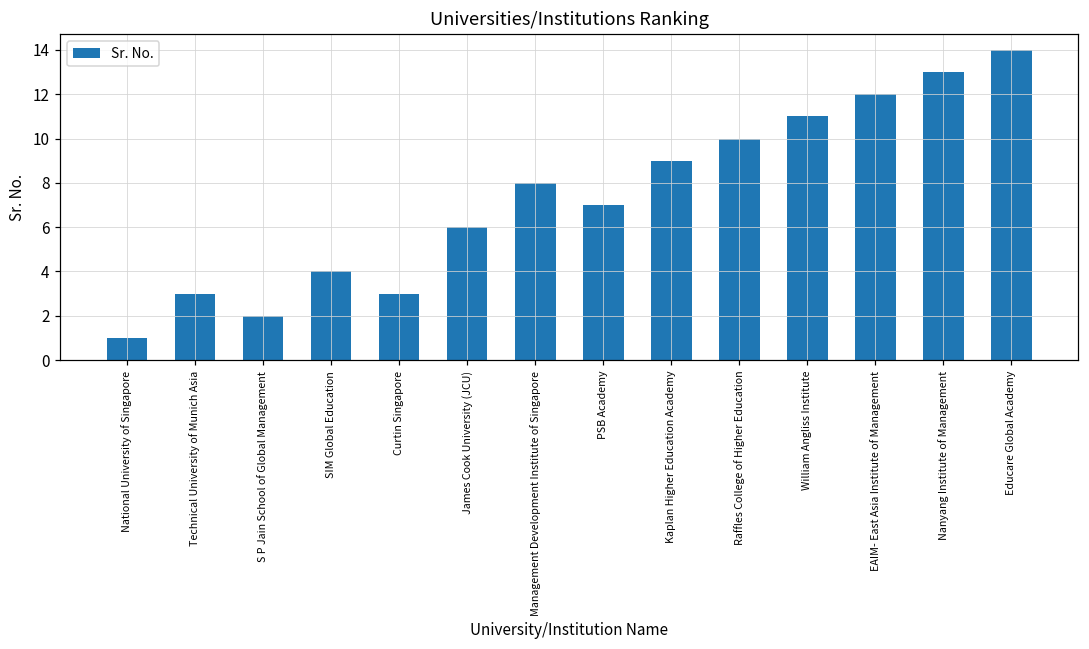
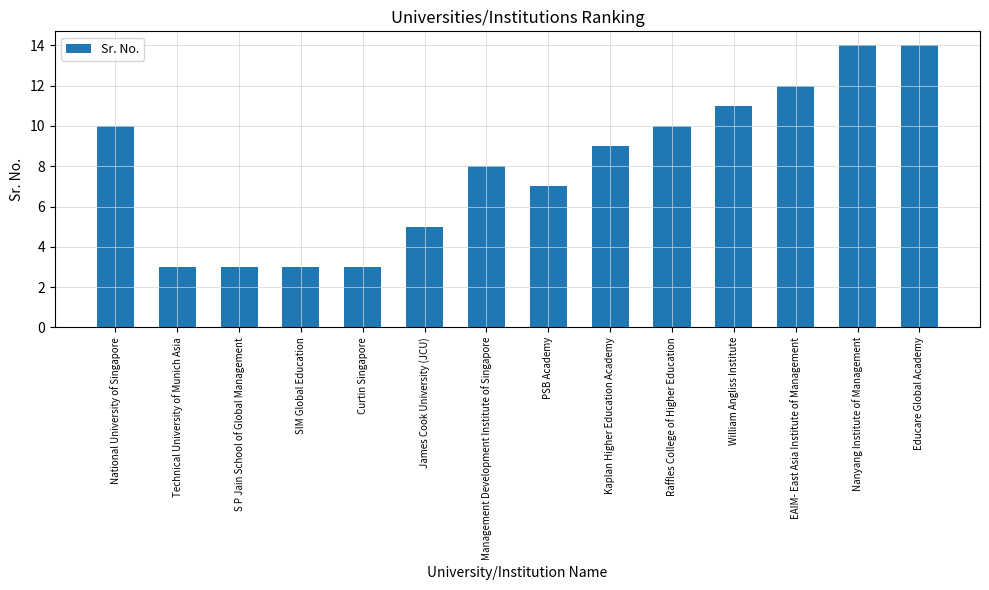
National University of Singapore: 1 -> 10
S P Jain School of Global Management: 2 -> 3
SIM Global Education: 4 -> 3
James Cook University (JCU): 6 -> 5
Nanyang Institute of Management: 13 -> 14
